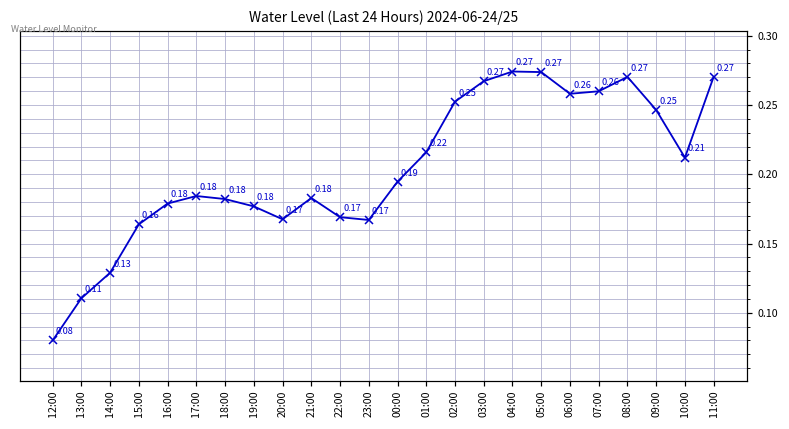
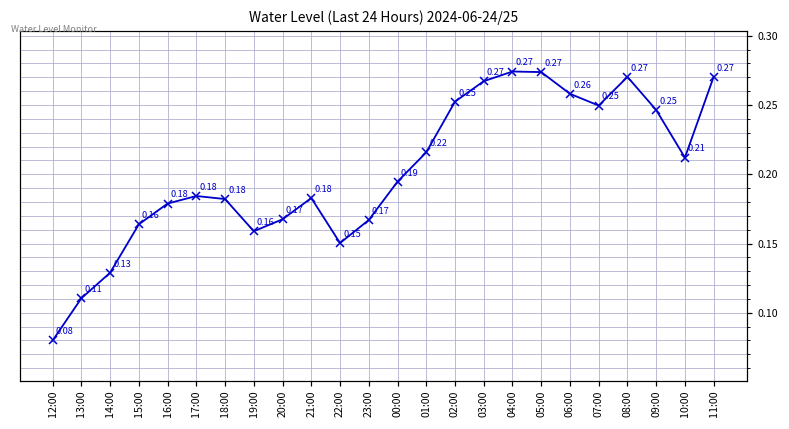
19:00: 0.18 -> 0.16
22:00: 0.17 -> 0.15
07:00: 0.26 -> 0.25
